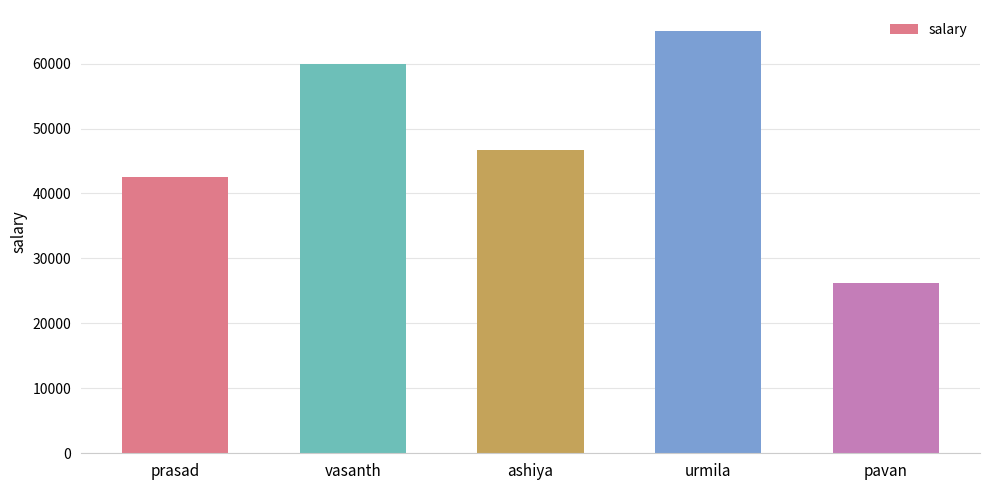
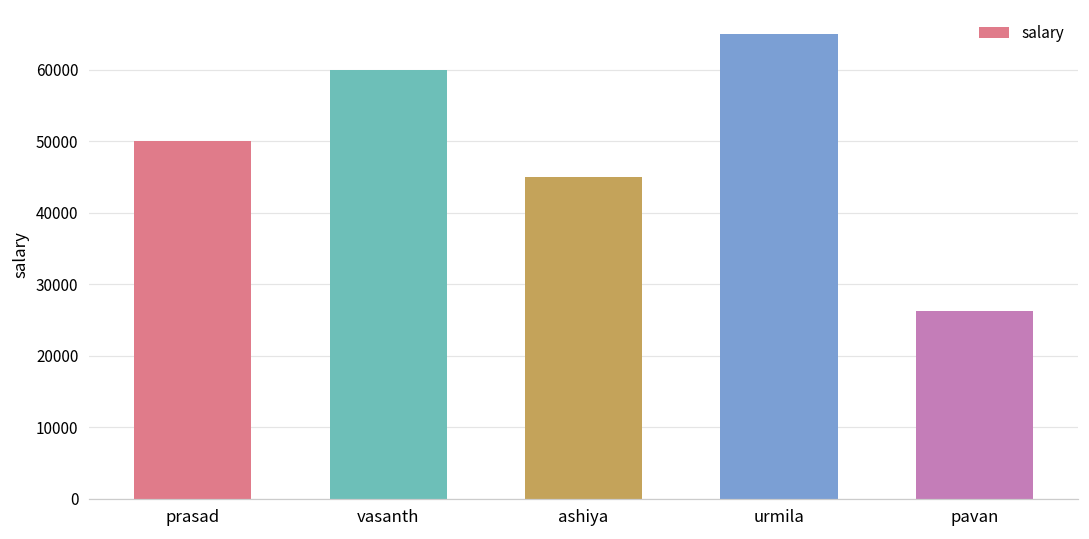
prasad: 43000 -> 50000
ashiya: 47000 -> 45000
